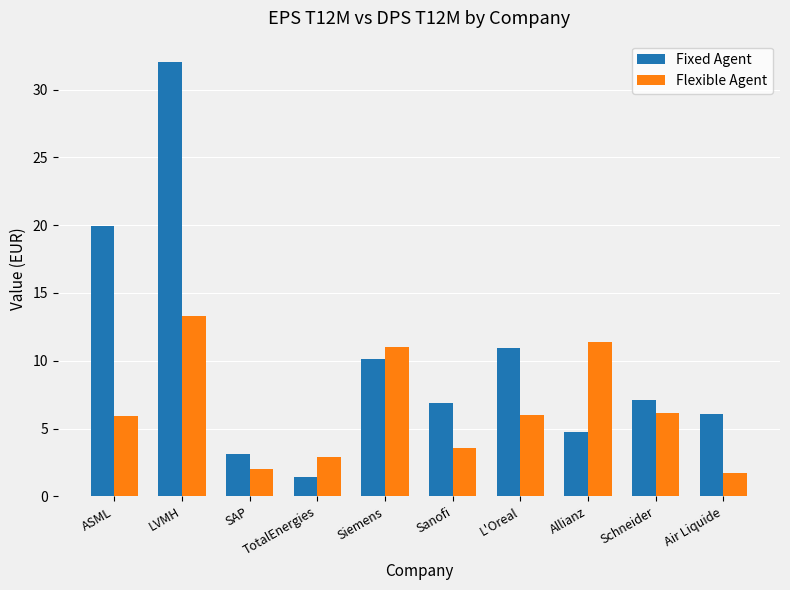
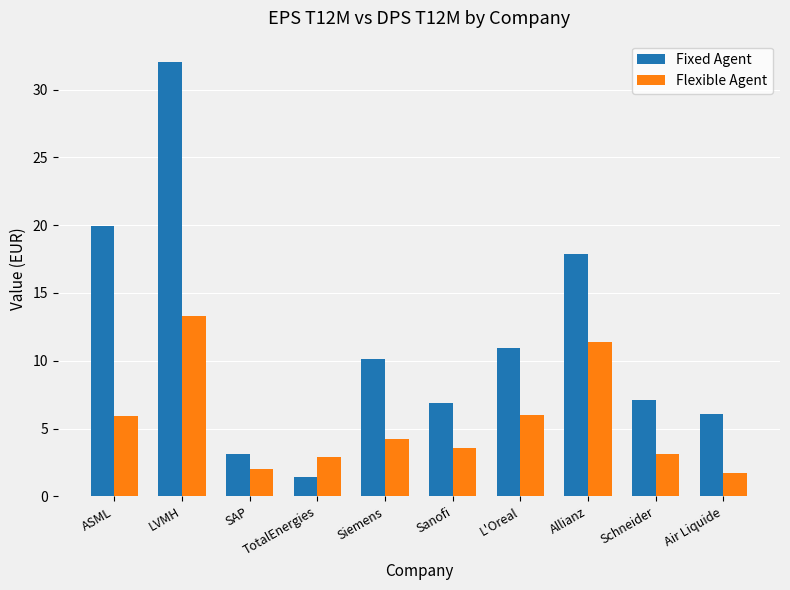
Flexible Agent, Siemens: 11.0 -> 4.3
Fixed Agent, Allianz: 4.8 -> 17.8
Flexible Agent, Schneider: 6.2 -> 3.2
